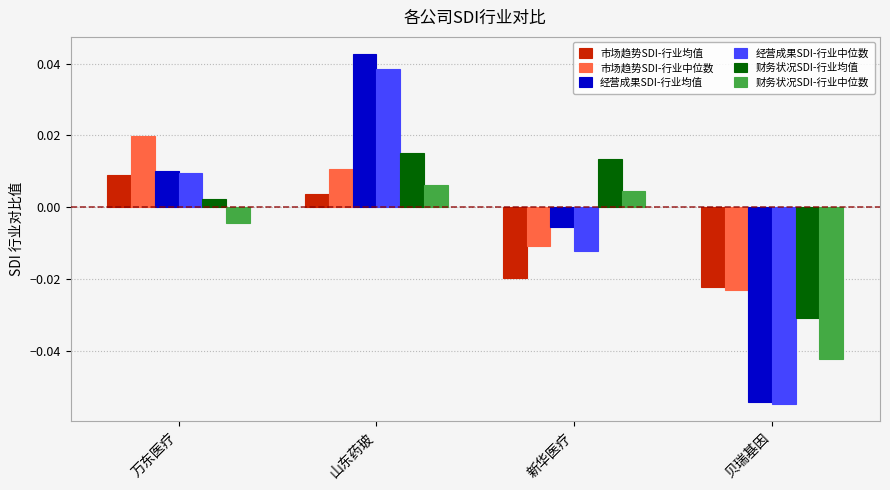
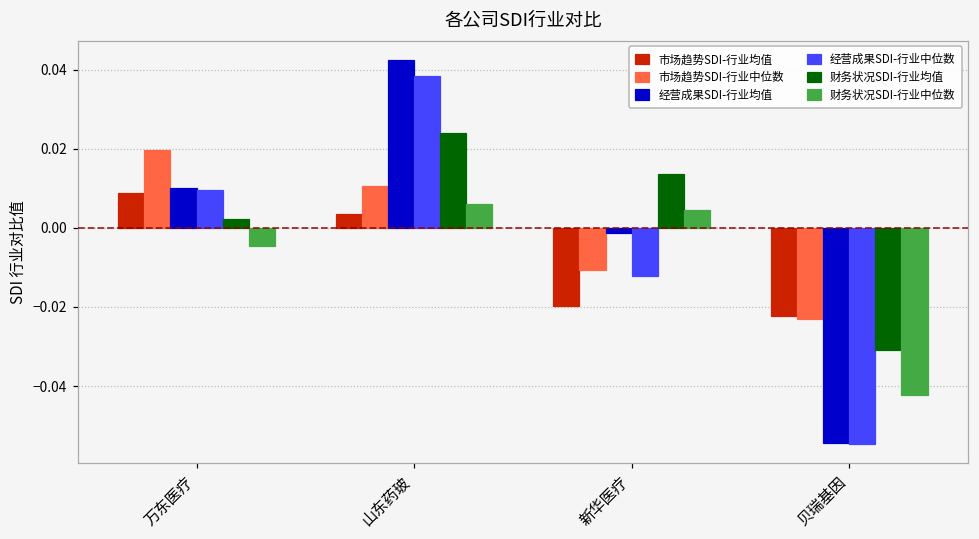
财务状况SDI-行业均值, 山东药玻: 0.015 -> 0.024
经营成果SDI-行业均值, 新华医疗: -0.006 -> -0.001
